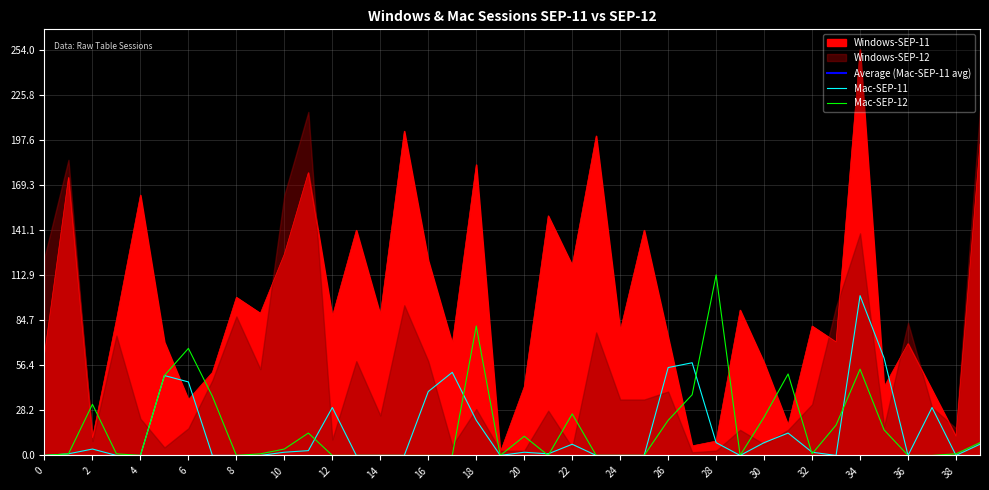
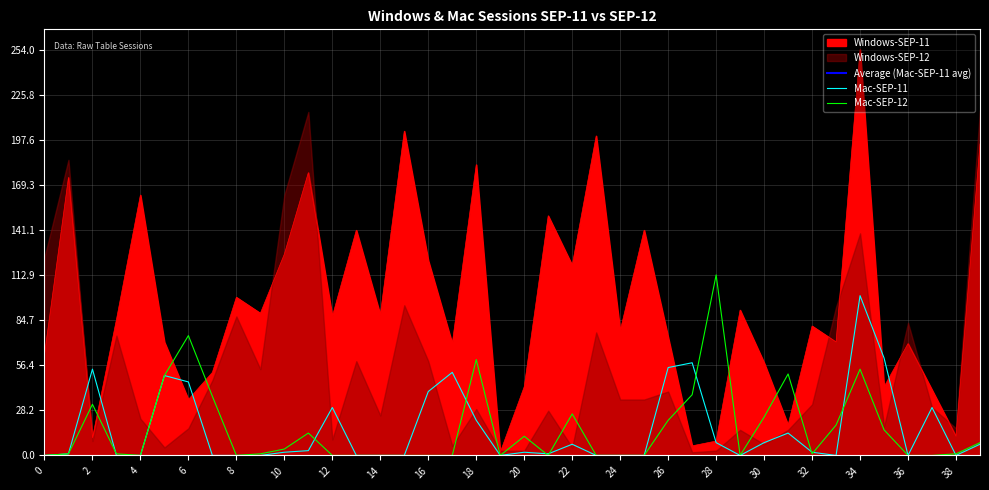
Mac-SEP-11, 2: 4 -> 54
Mac-SEP-12, 6: 67 -> 75
Mac-SEP-12, 18: 81 -> 60
